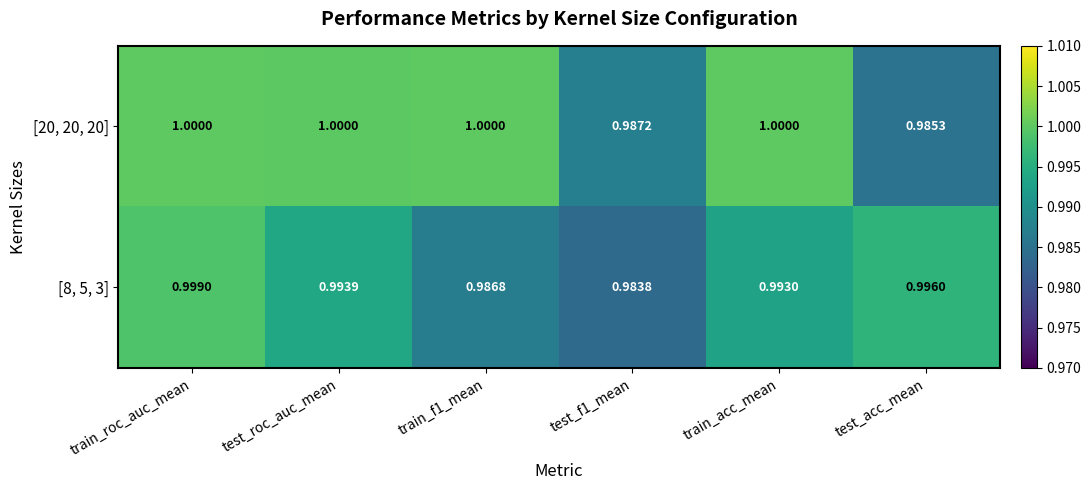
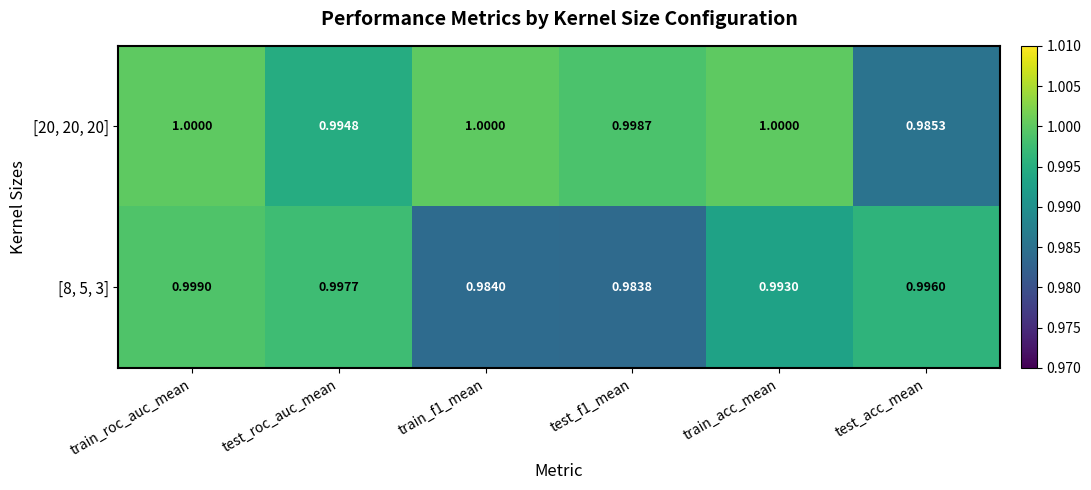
[20, 20, 20], test_roc_auc_mean: 1.0000 -> 0.9948
[20, 20, 20], test_f1_mean: 0.9872 -> 0.9987
[8, 5, 3], test_roc_auc_mean: 0.9939 -> 0.9977
[8, 5, 3], train_f1_mean: 0.9868 -> 0.9840
